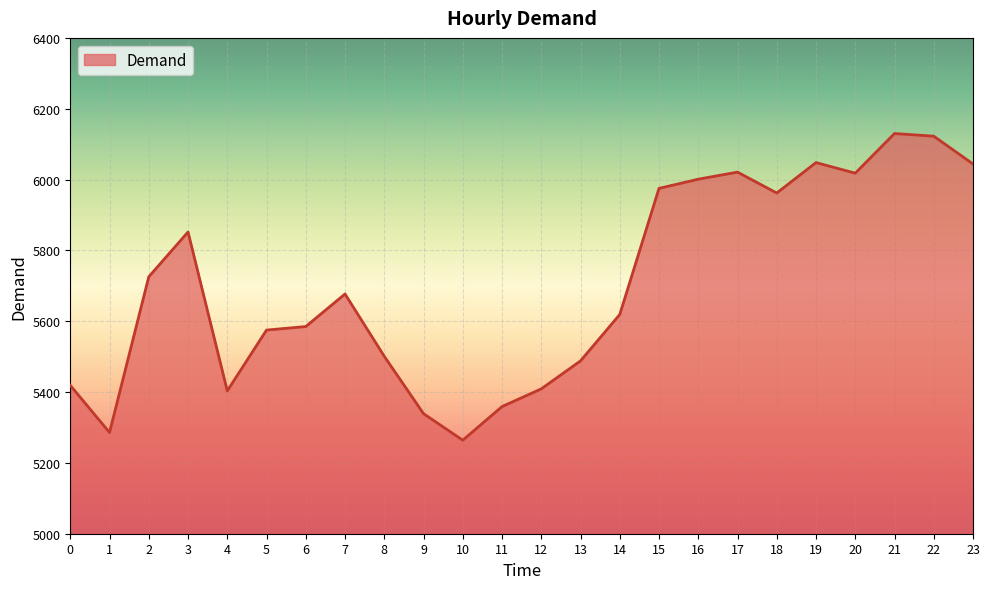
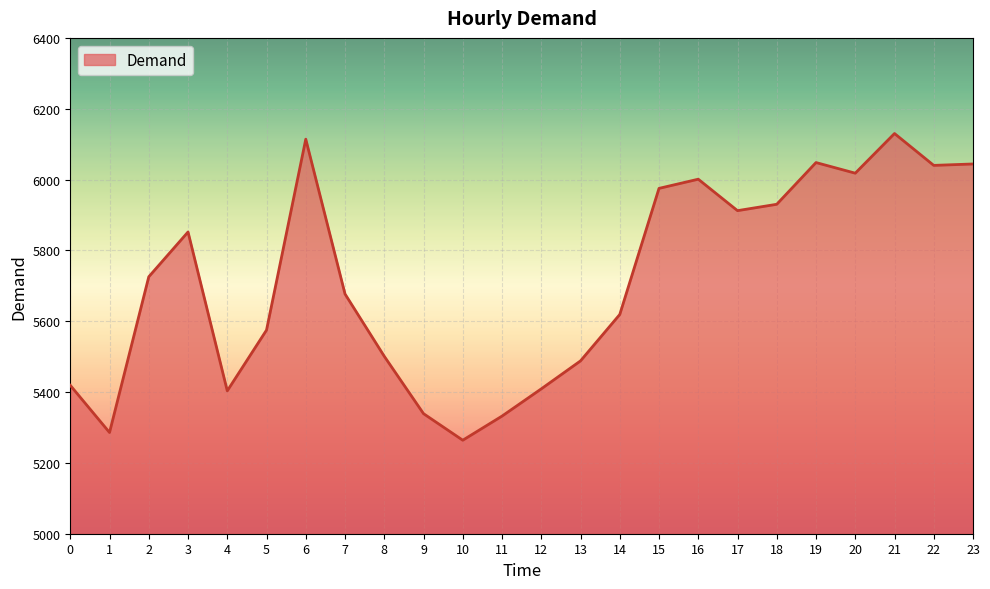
6: 5590 -> 6110
11: 5360 -> 5330
17: 6020 -> 5910
18: 5960 -> 5930
22: 6120 -> 6040
